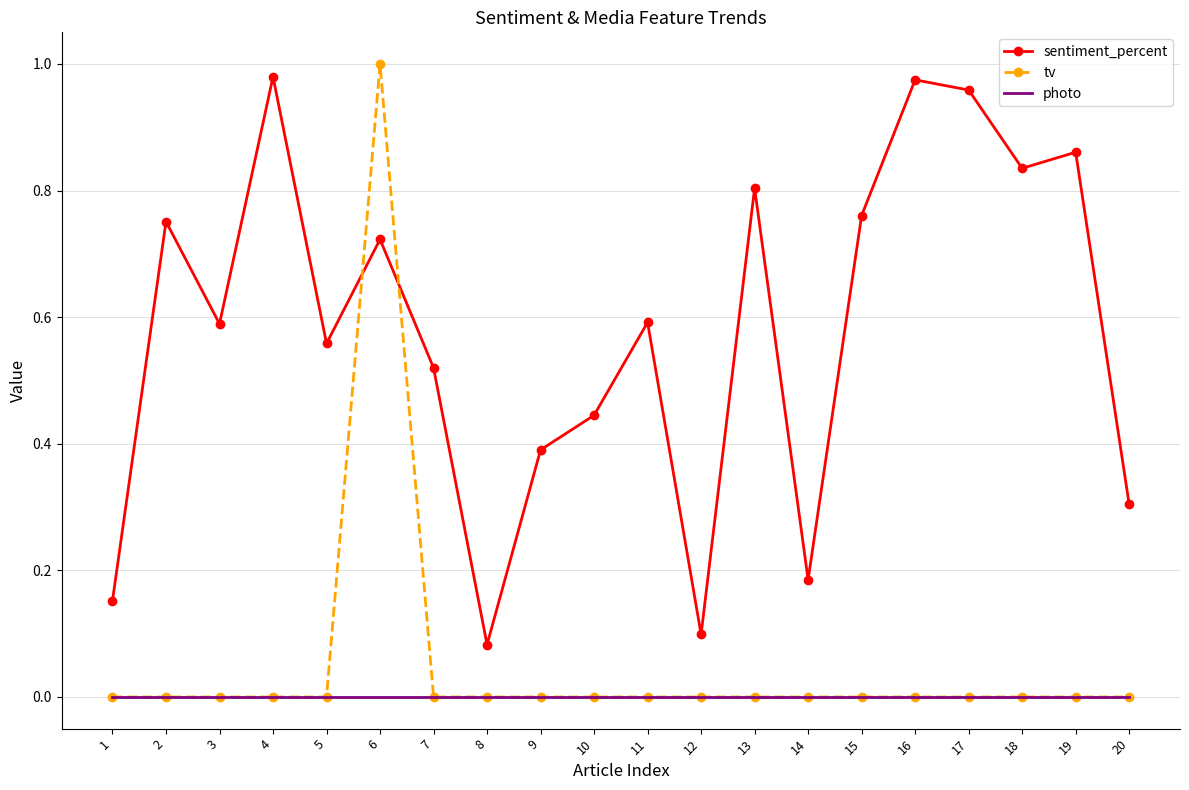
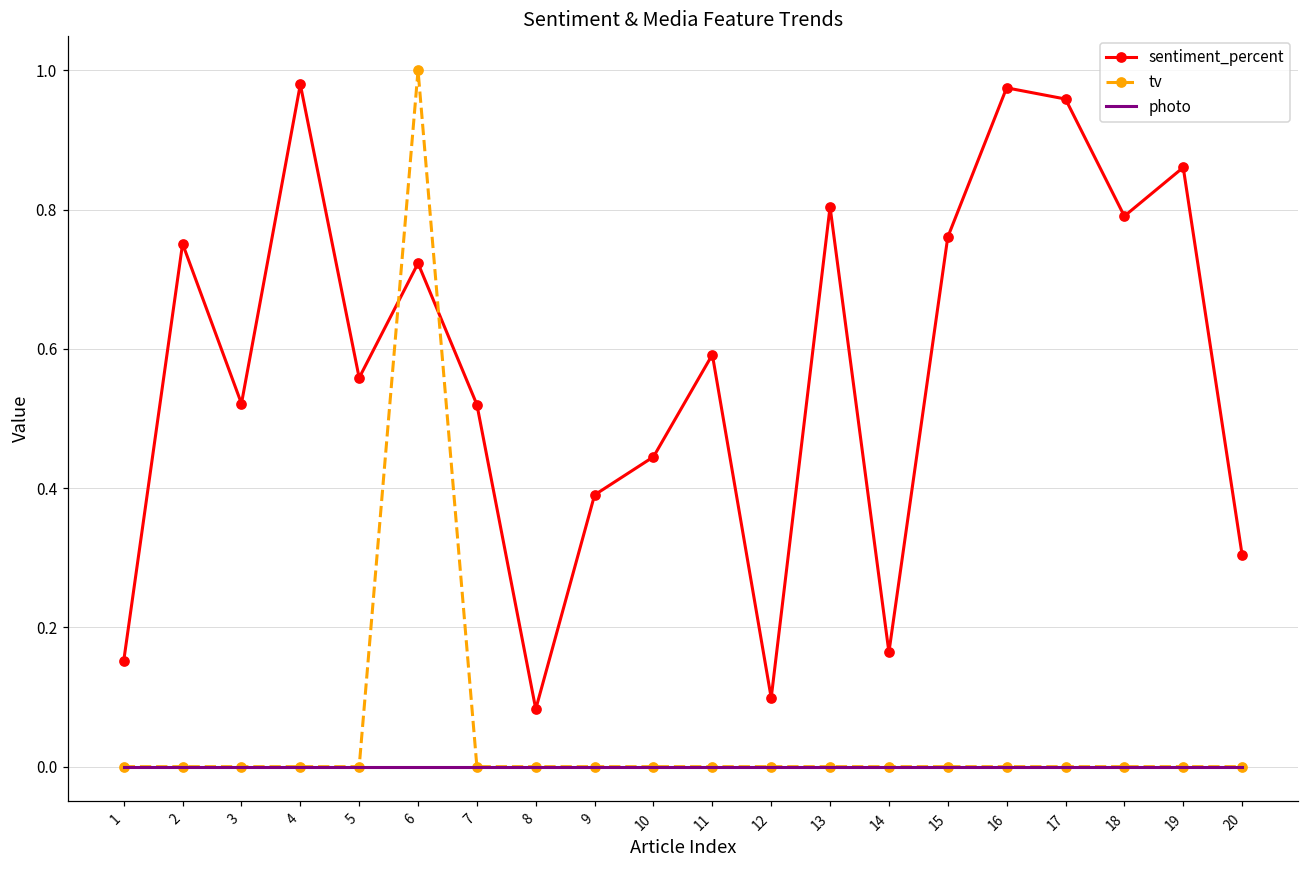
sentiment_percent, 3: 0.59 -> 0.52
sentiment_percent, 14: 0.19 -> 0.16
sentiment_percent, 18: 0.84 -> 0.79
